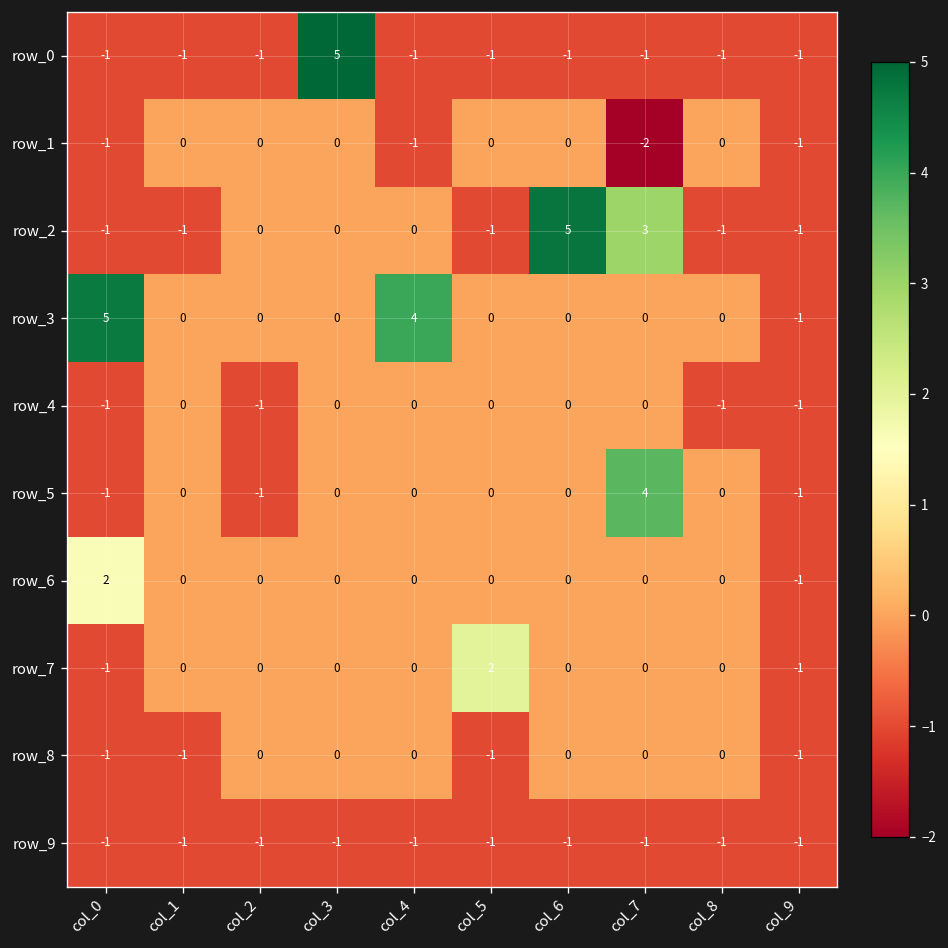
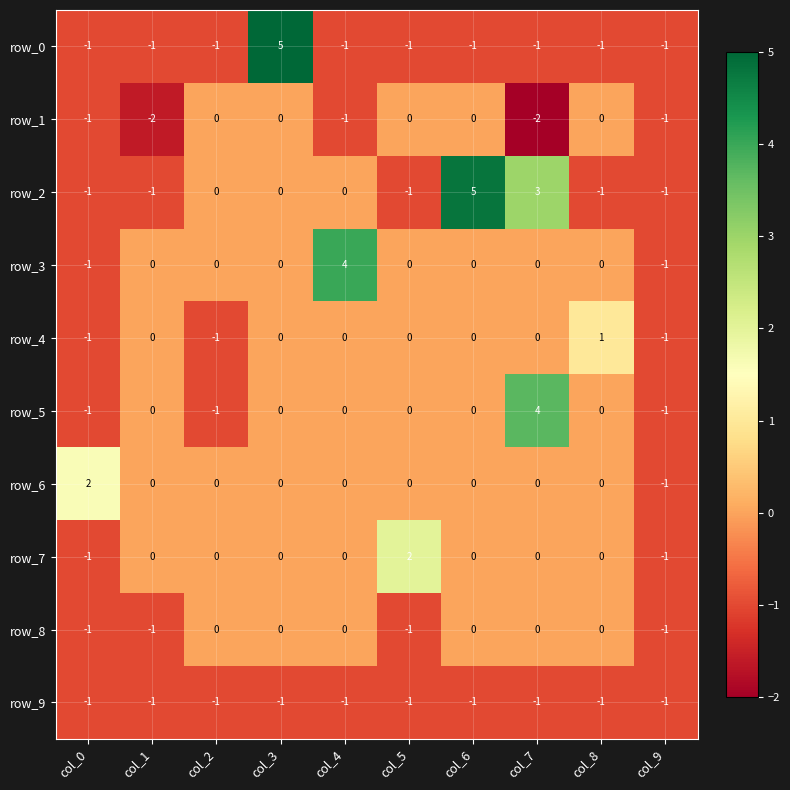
row_1, col_1: 0 -> -2
row_3, col_0: 5 -> -1
row_4, col_8: -1 -> 1
